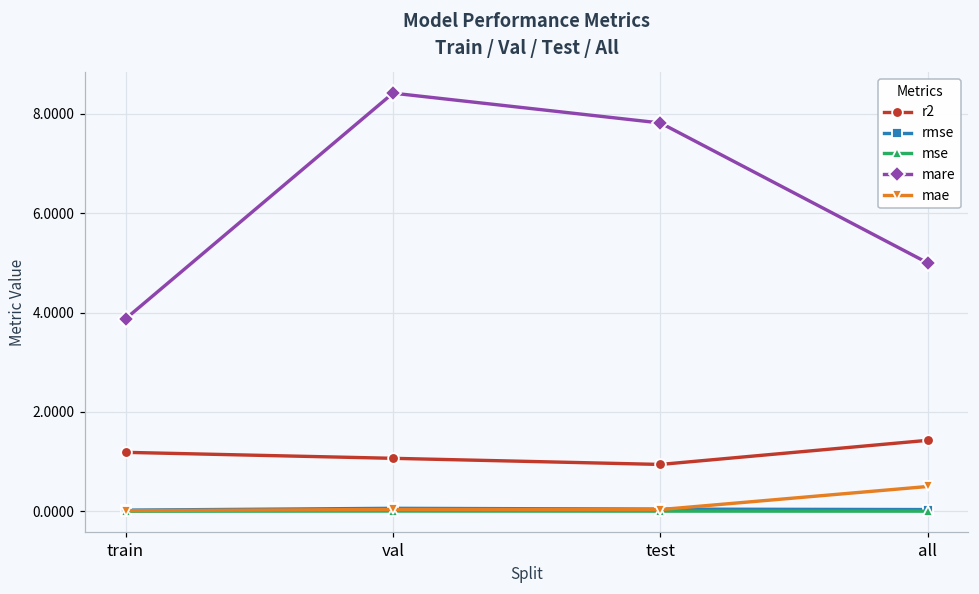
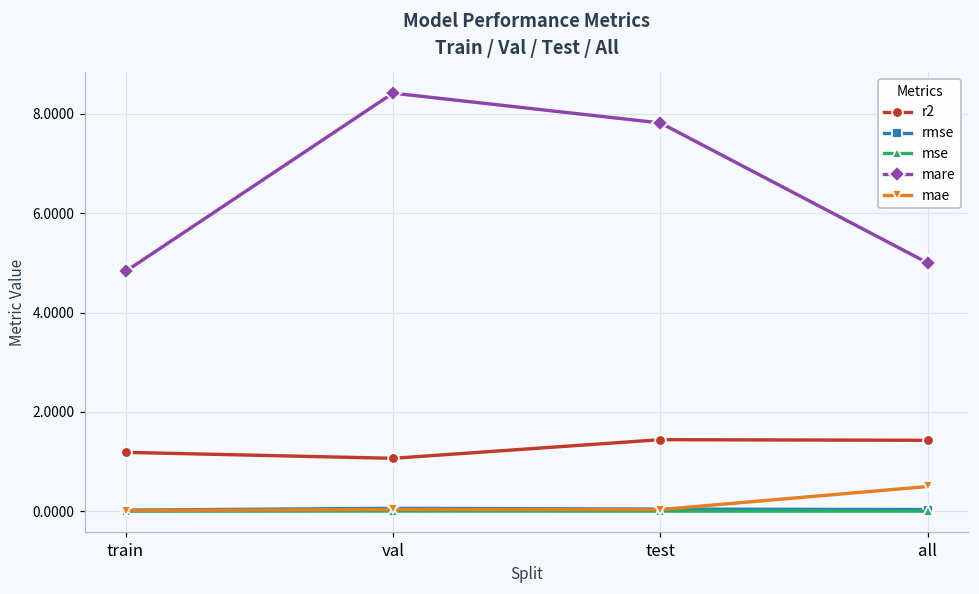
mare, train: 3.9 -> 4.8
r2, test: 0.9 -> 1.4
